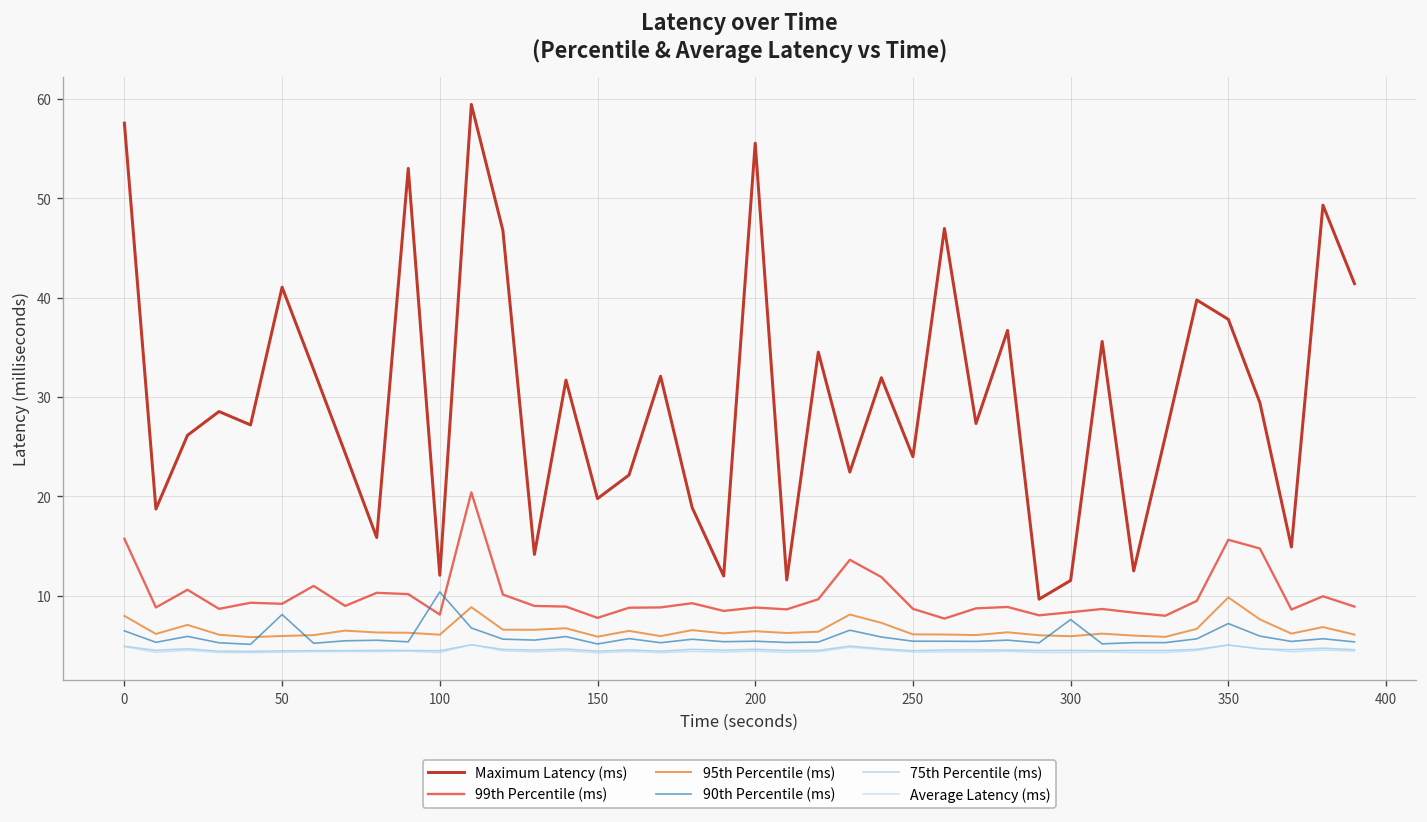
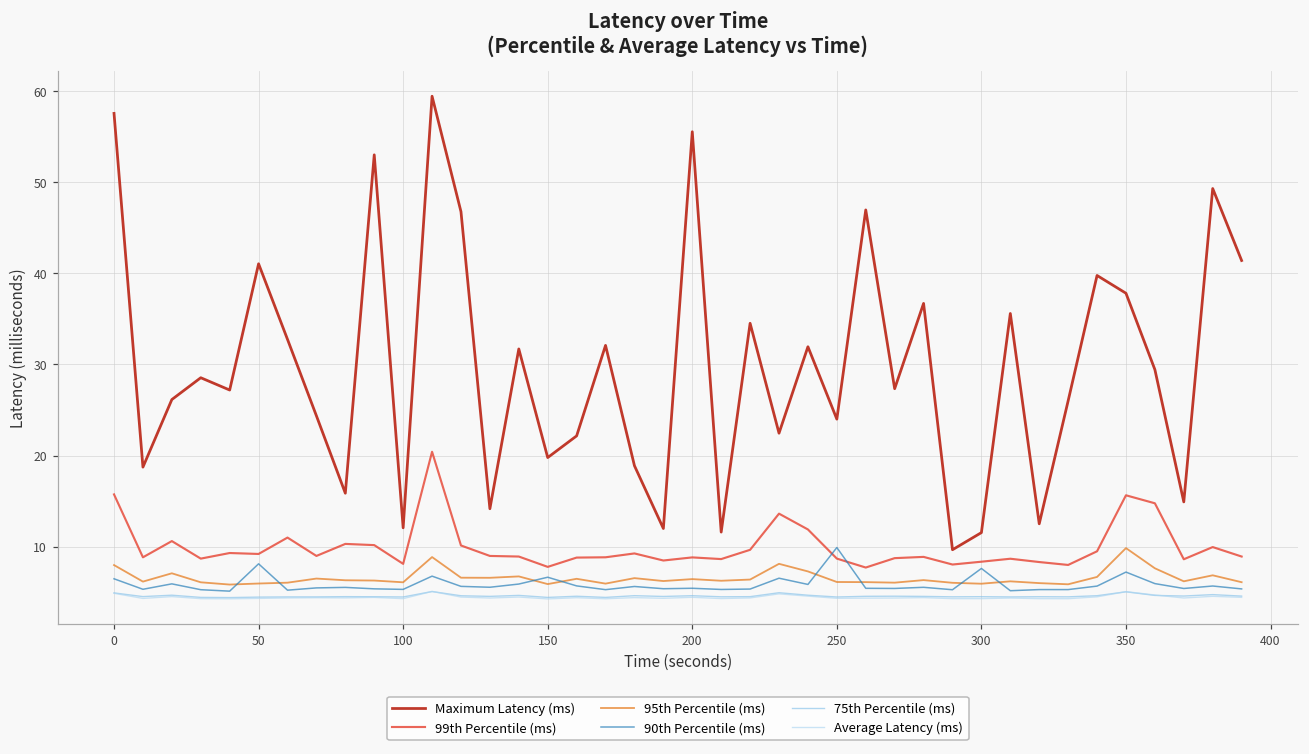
90th Percentile (ms), 100: 10 -> 5
90th Percentile (ms), 150: 5 -> 7
90th Percentile (ms), 250: 5 -> 10
